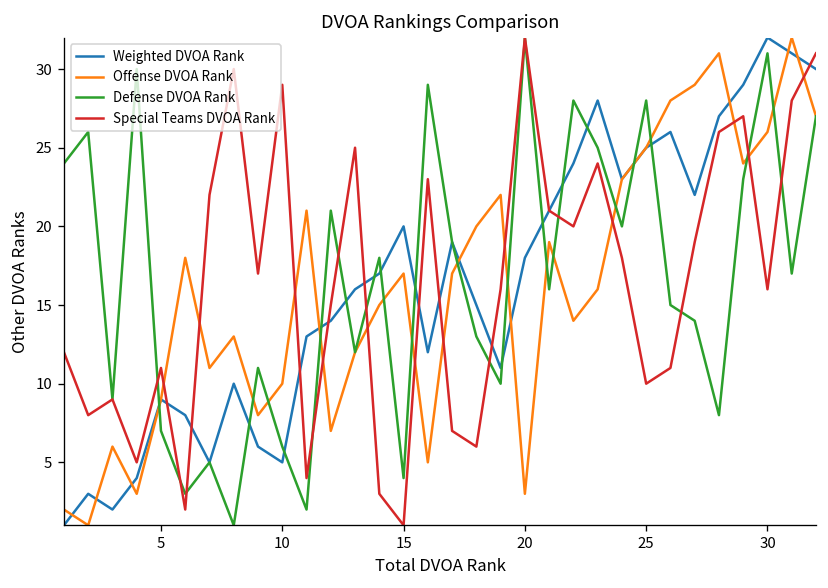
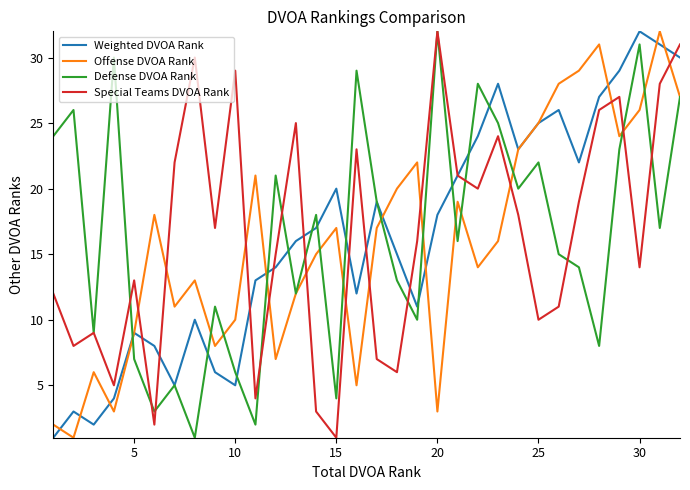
Special Teams DVOA Rank, 5: 11 -> 13
Defense DVOA Rank, 25: 28 -> 22
Special Teams DVOA Rank, 30: 16 -> 14
